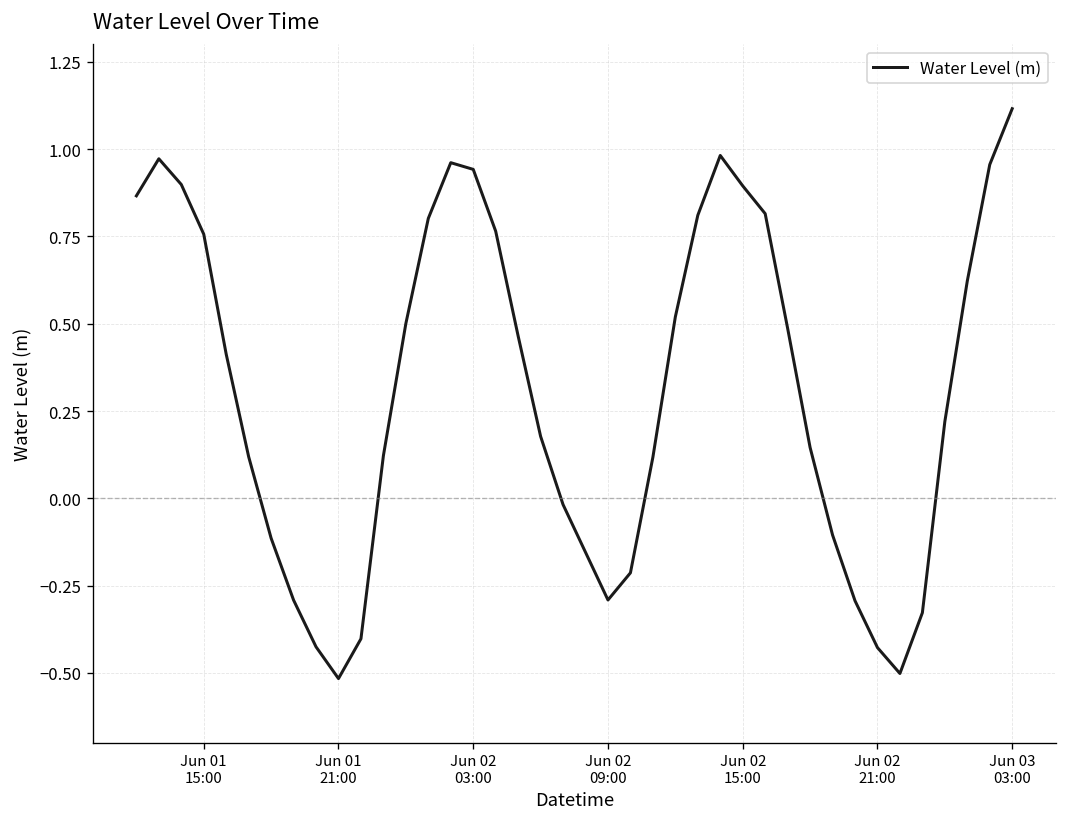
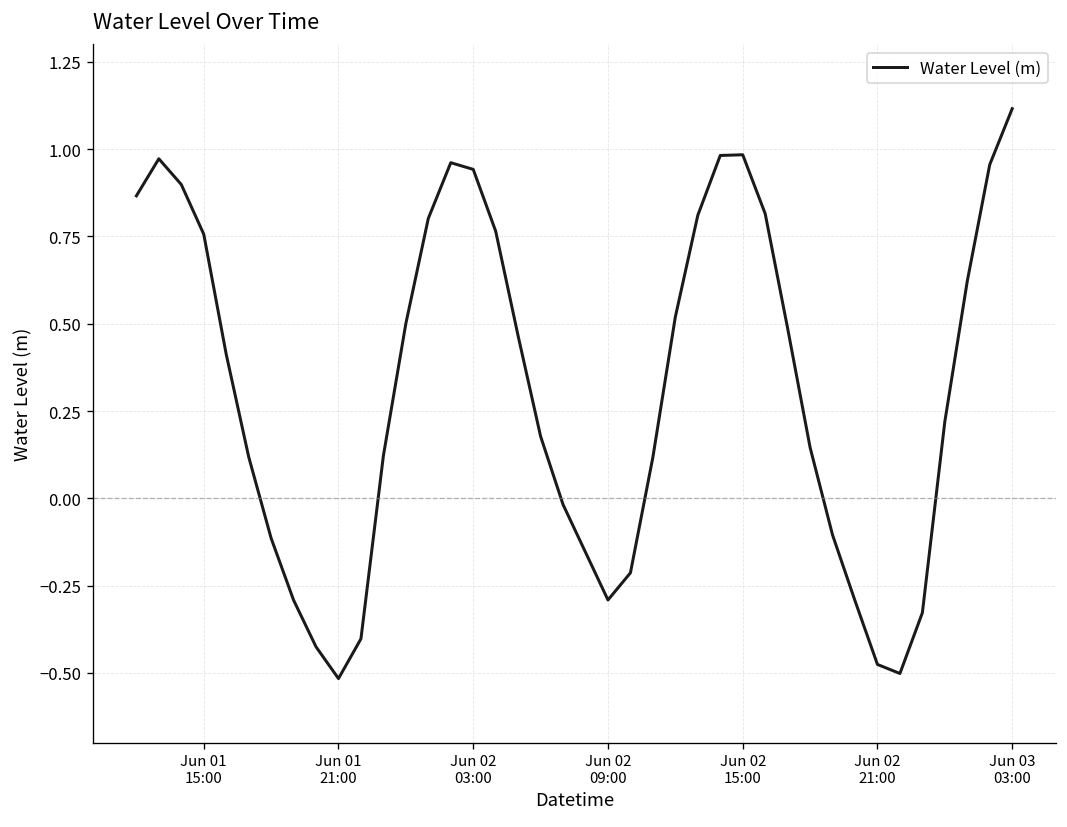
Jun 02 15:00: 0.90 -> 0.98
Jun 02 21:00: -0.43 -> -0.48
